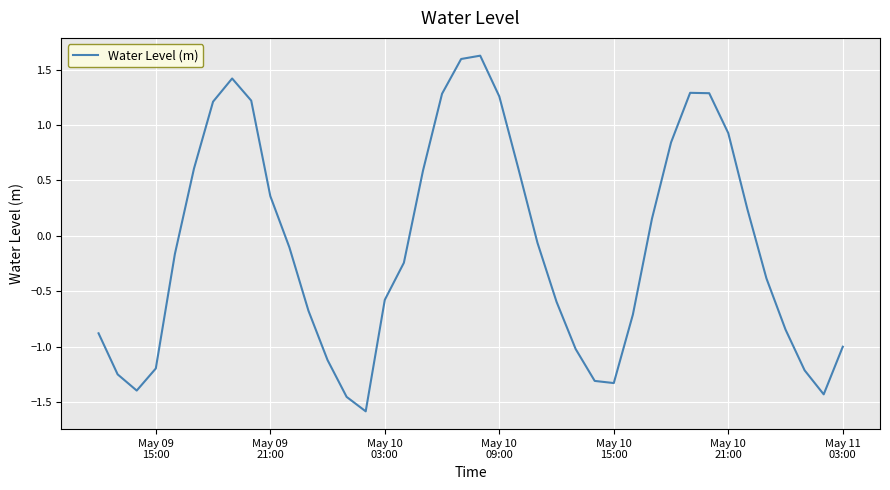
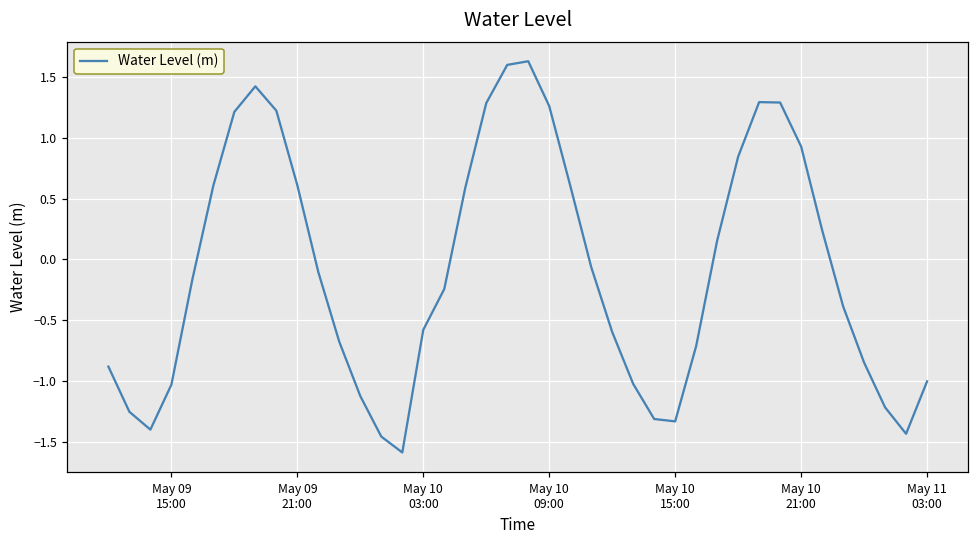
May 09 15:00: -1.20 -> -1.03
May 09 21:00: 0.36 -> 0.61
